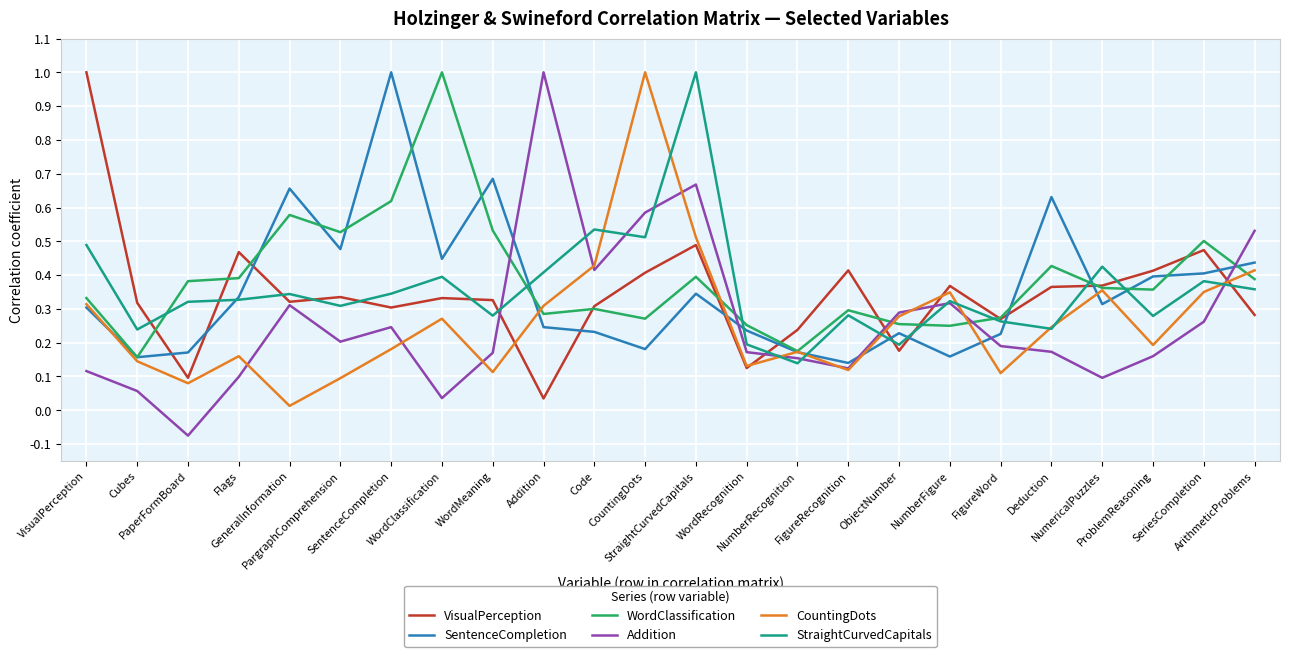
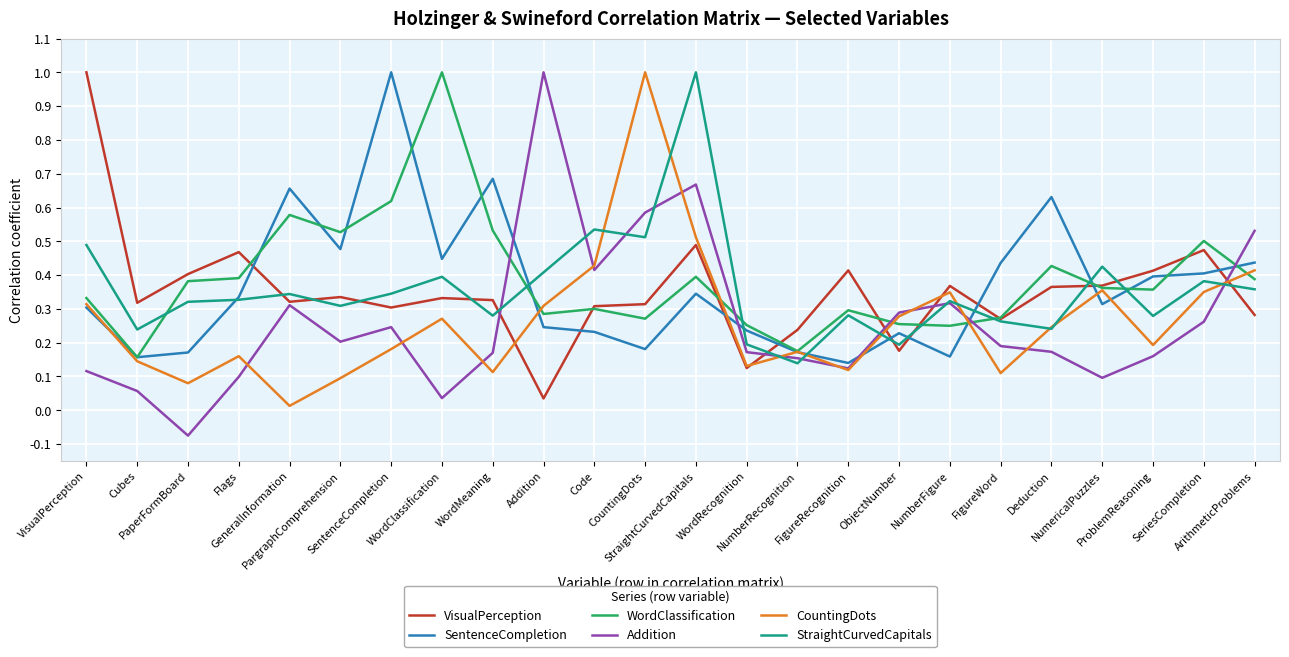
VisualPerception, PaperFormBoard: 0.10 -> 0.40
VisualPerception, CountingDots: 0.41 -> 0.31
SentenceCompletion, FigureWord: 0.23 -> 0.44
